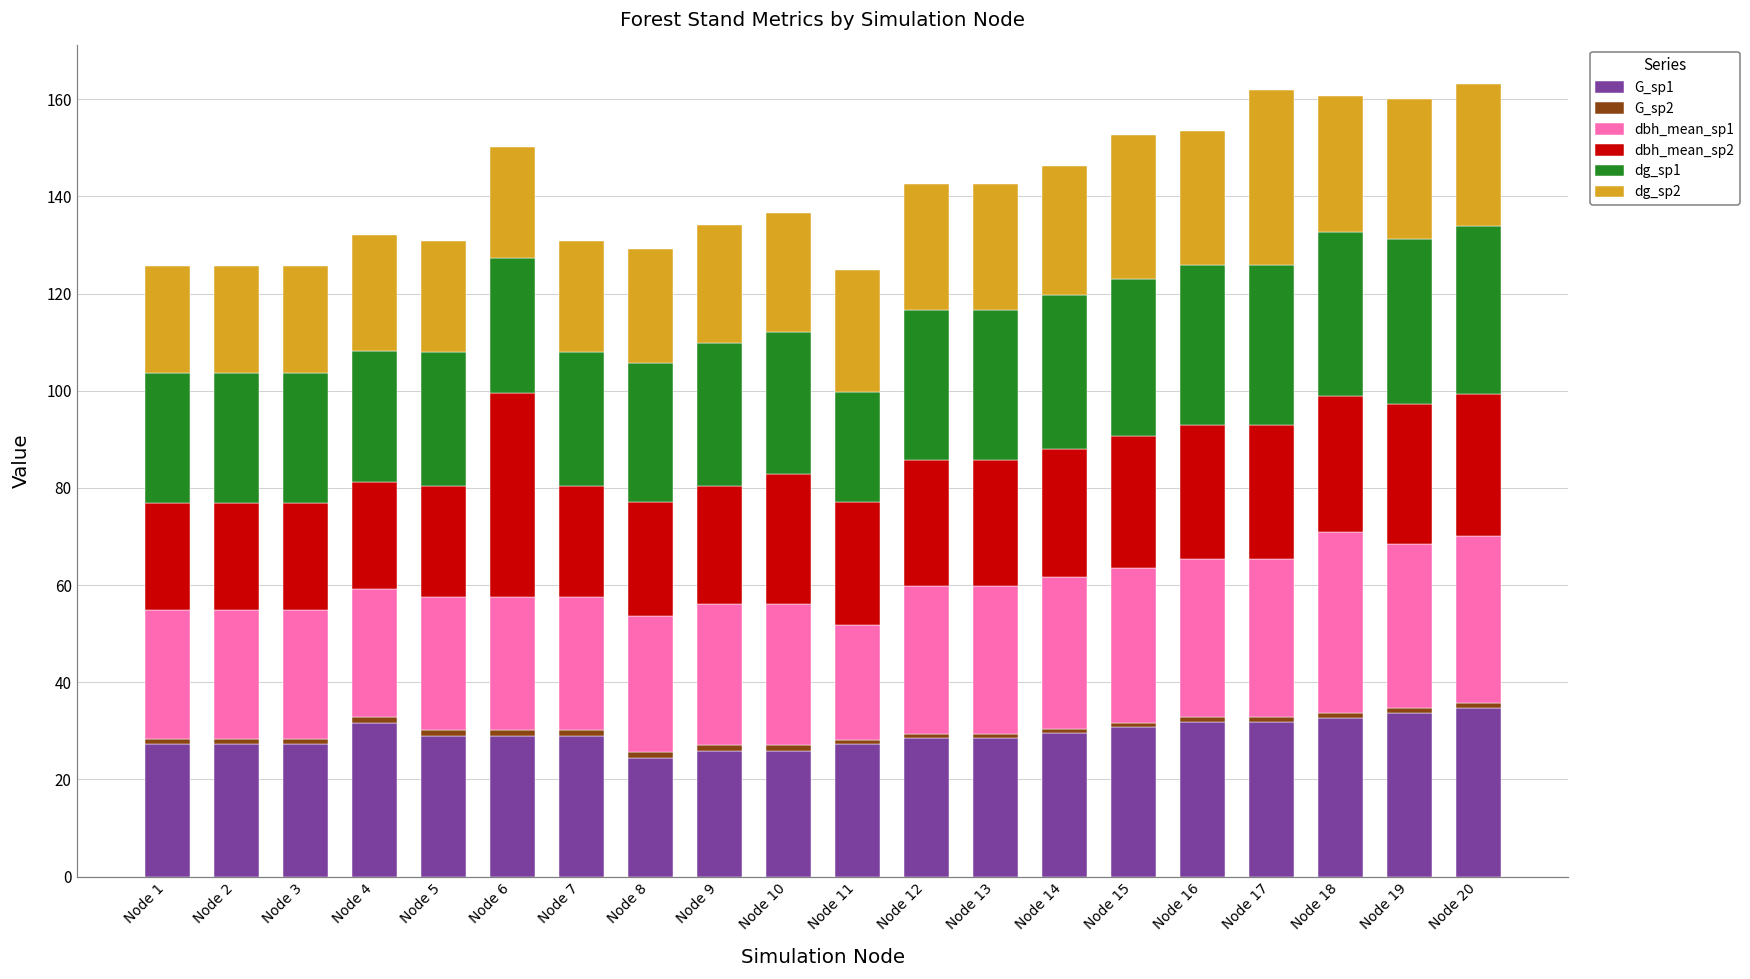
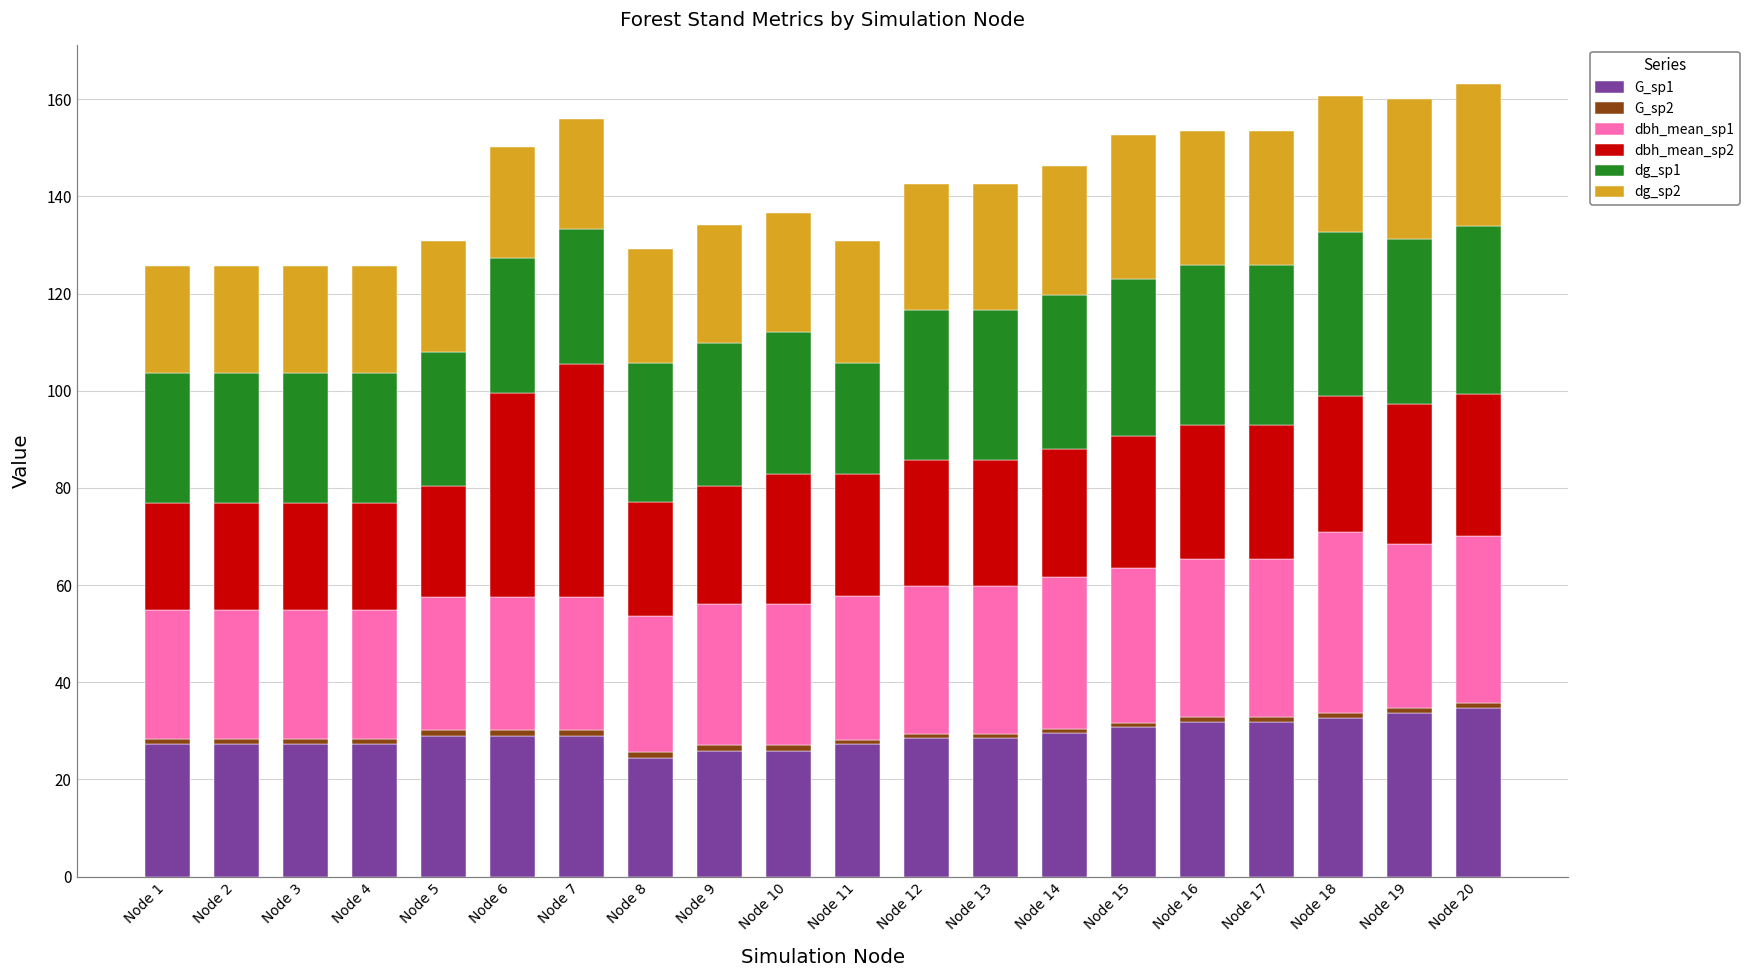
G_sp1, Node 4: 32 -> 27
dg_sp2, Node 4: 24 -> 22
dbh_mean_sp2, Node 7: 23 -> 48
dbh_mean_sp1, Node 11: 24 -> 30
dg_sp2, Node 17: 36 -> 28
